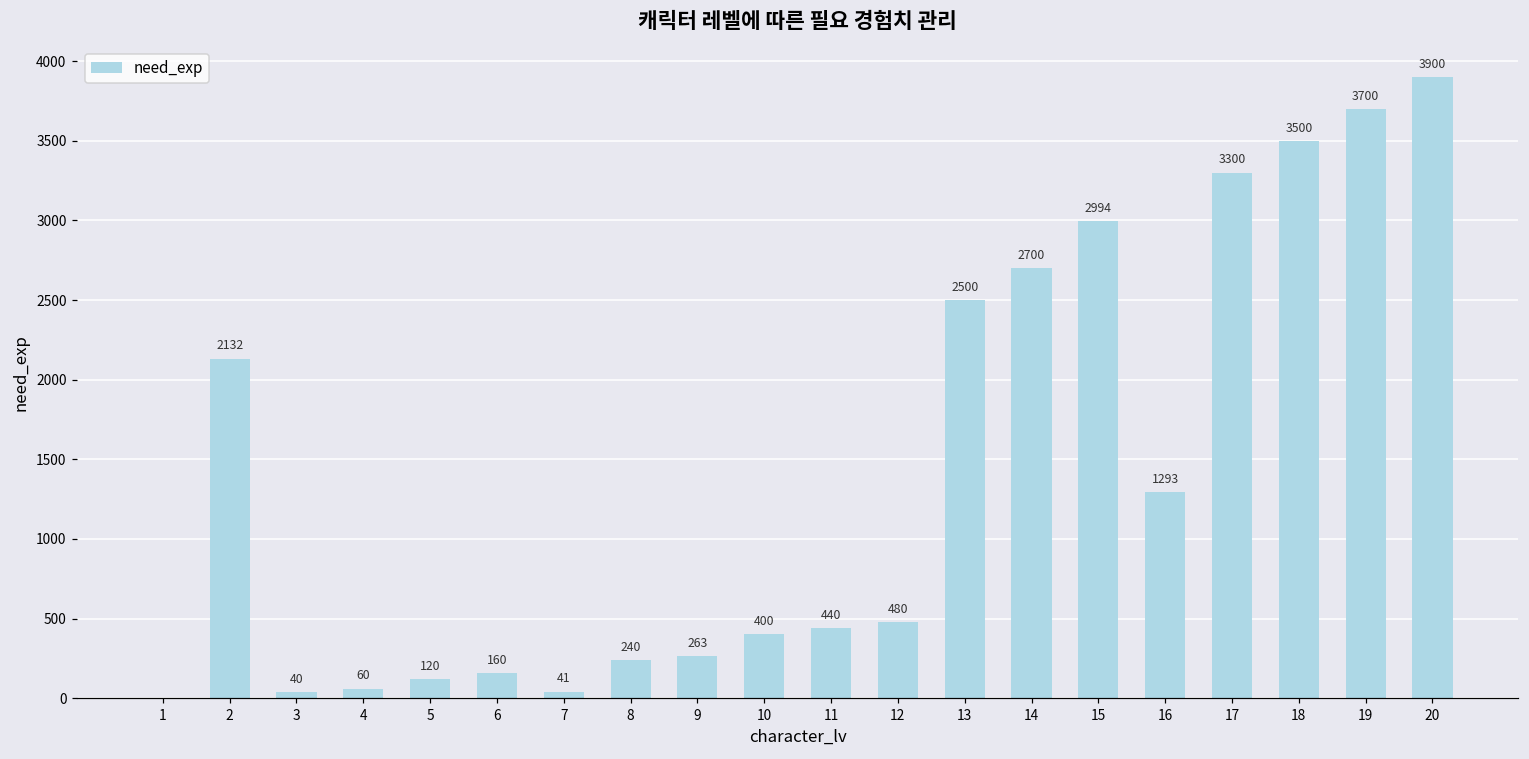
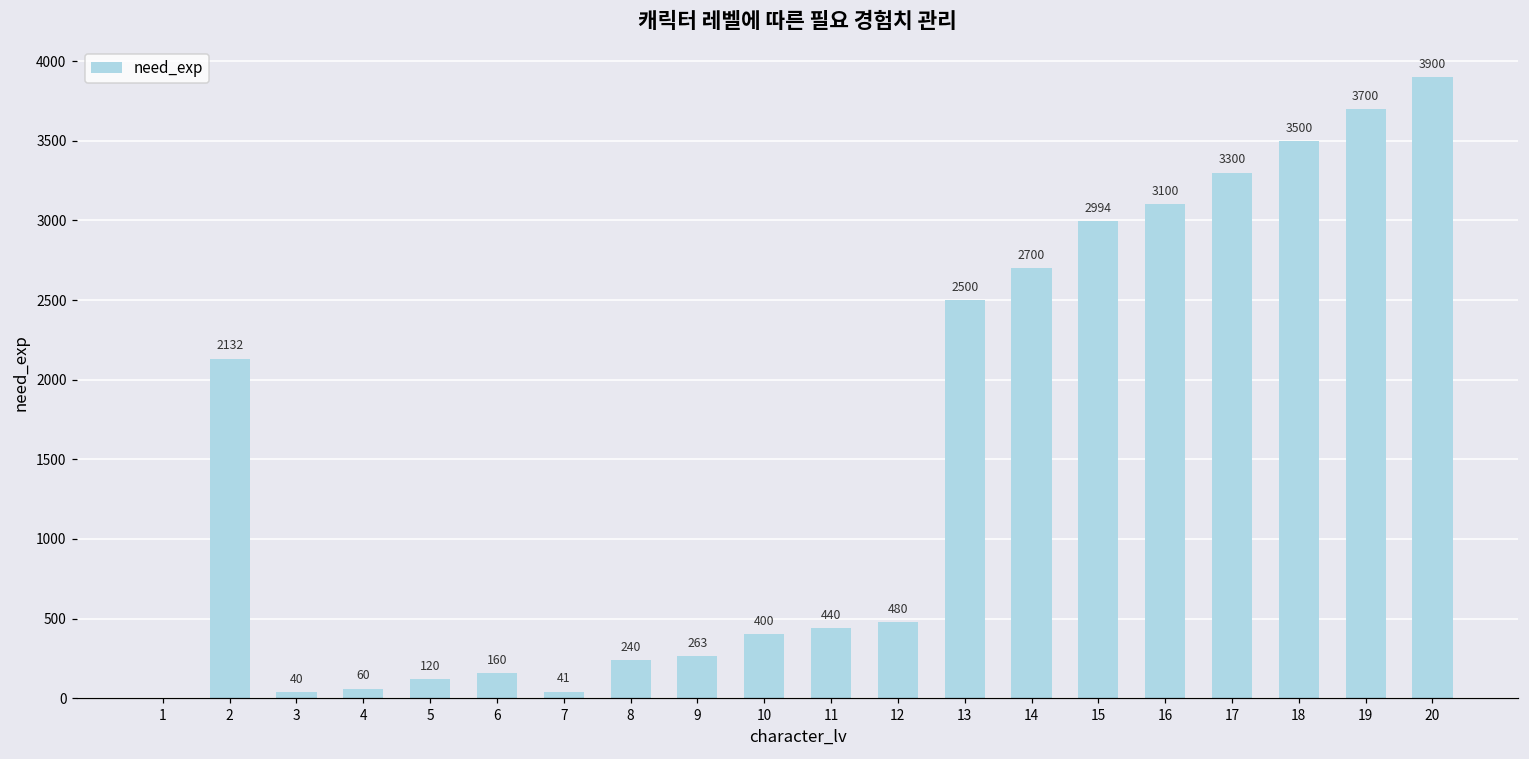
16: 1293 -> 3100
